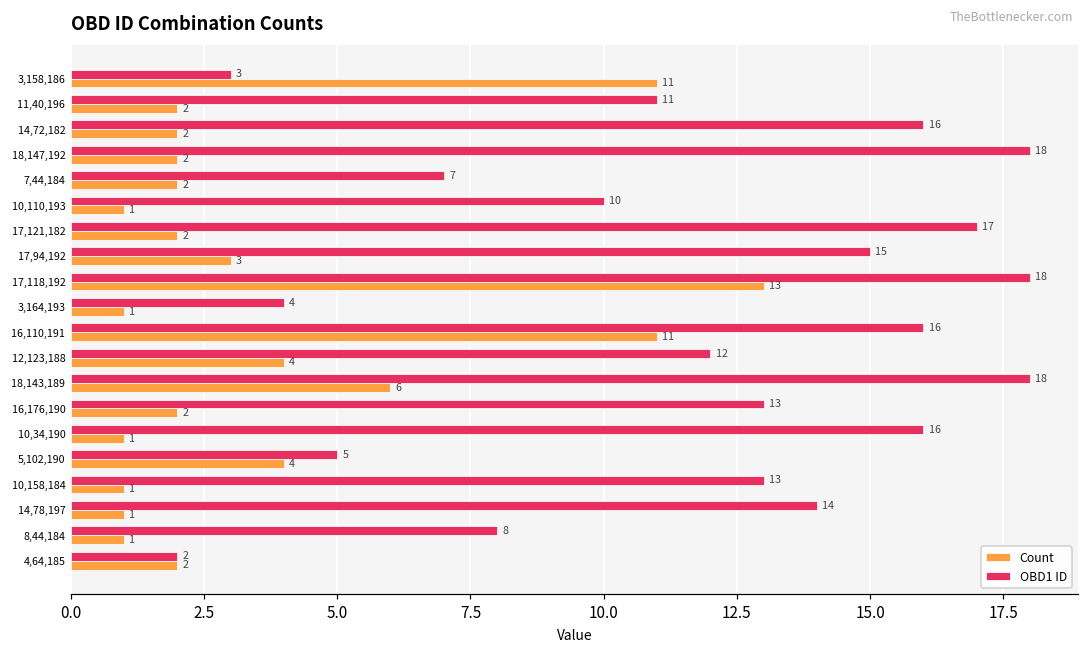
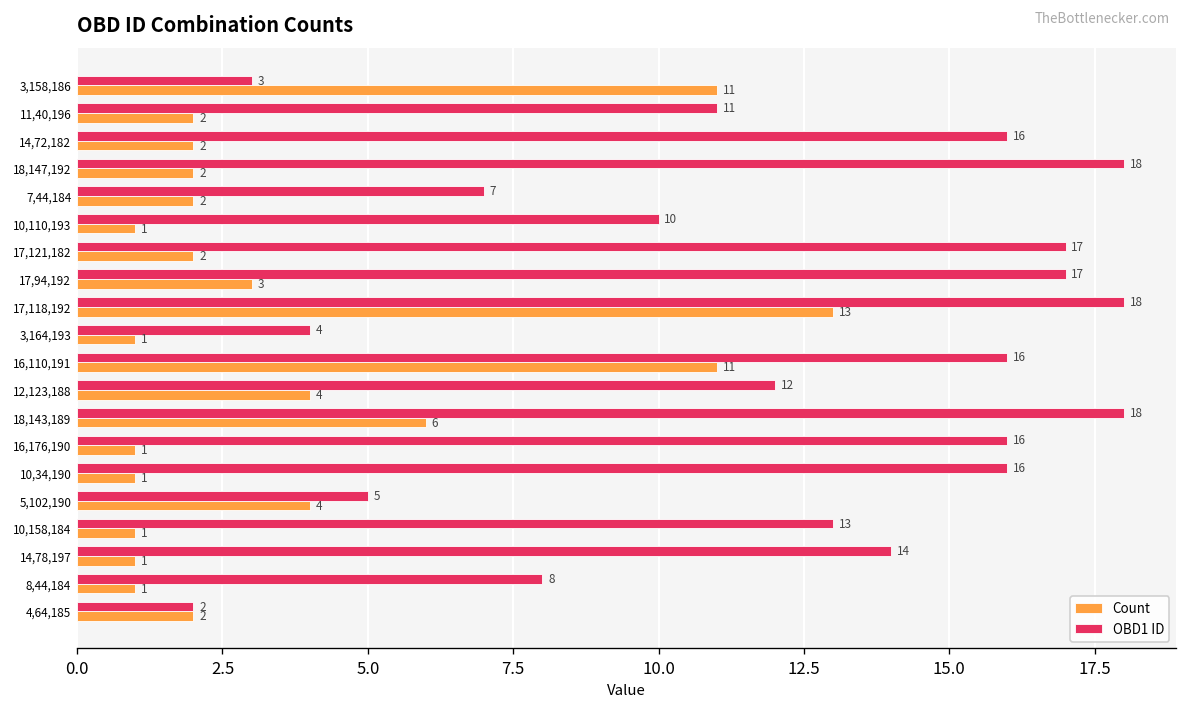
OBD1 ID, 17,94,192: 15 -> 17
OBD1 ID, 16,176,190: 13 -> 16
Count, 16,176,190: 2 -> 1
